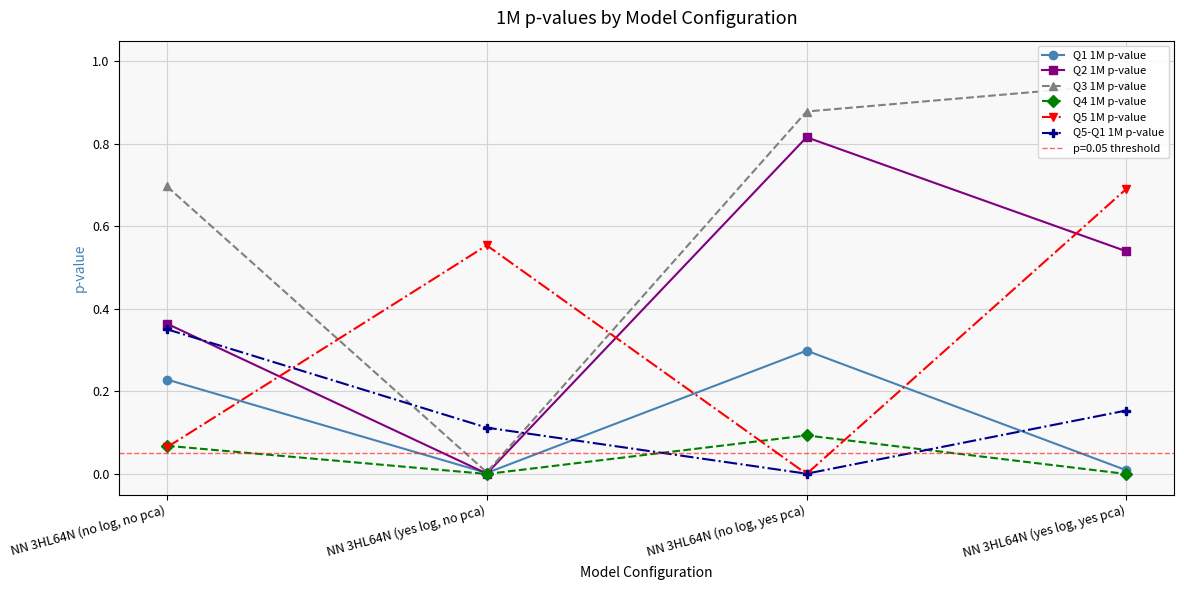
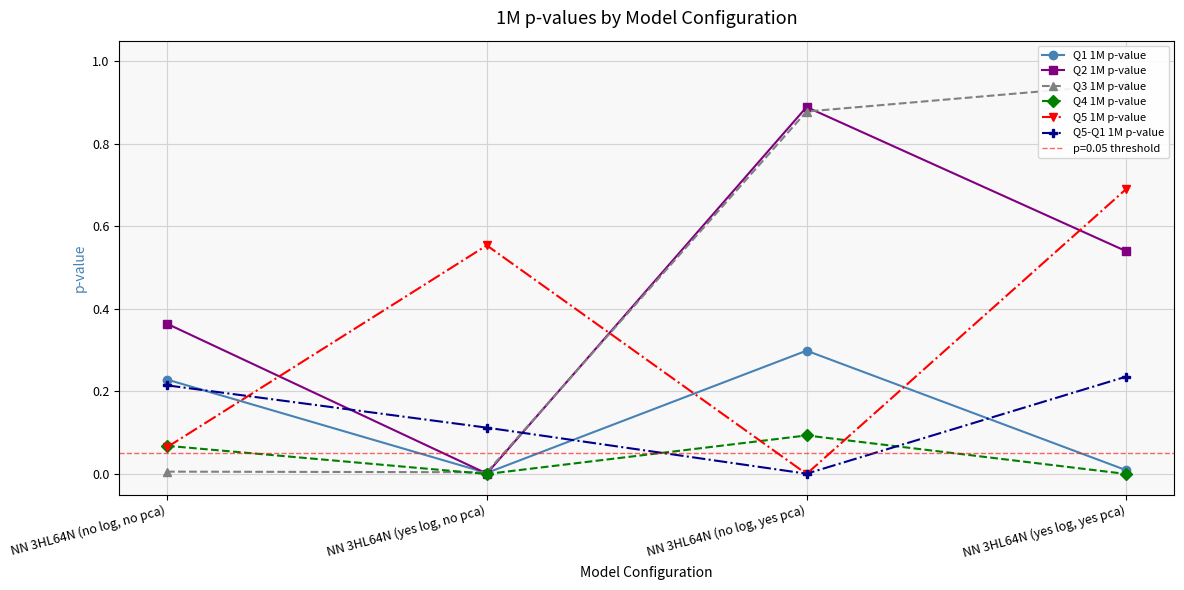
Q3 1M p-value, NN 3HL64N (no log, no pca): 0.70 -> 0.01
Q5-Q1 1M p-value, NN 3HL64N (no log, no pca): 0.35 -> 0.21
Q2 1M p-value, NN 3HL64N (no log, yes pca): 0.82 -> 0.89
Q5-Q1 1M p-value, NN 3HL64N (yes log, yes pca): 0.15 -> 0.24
